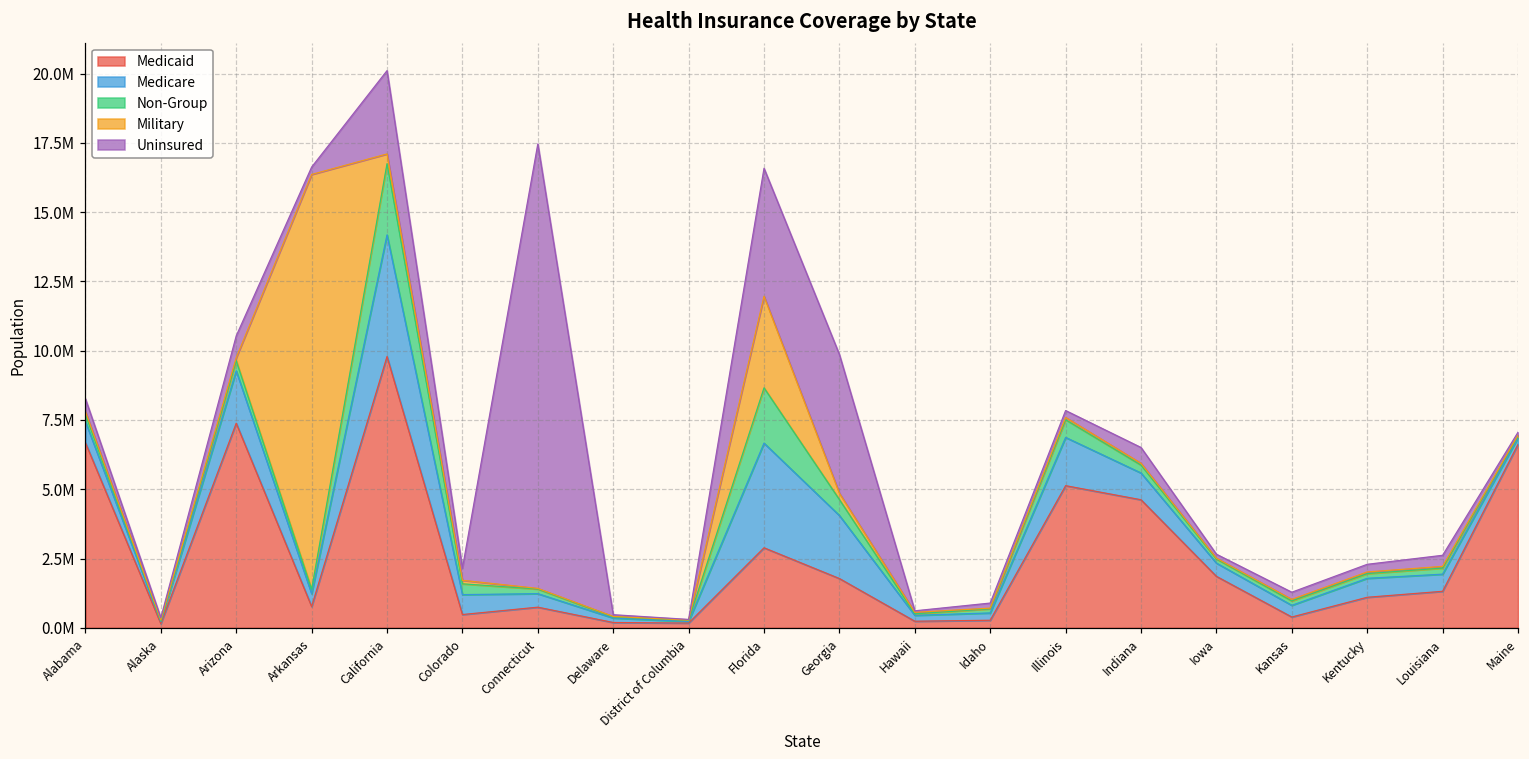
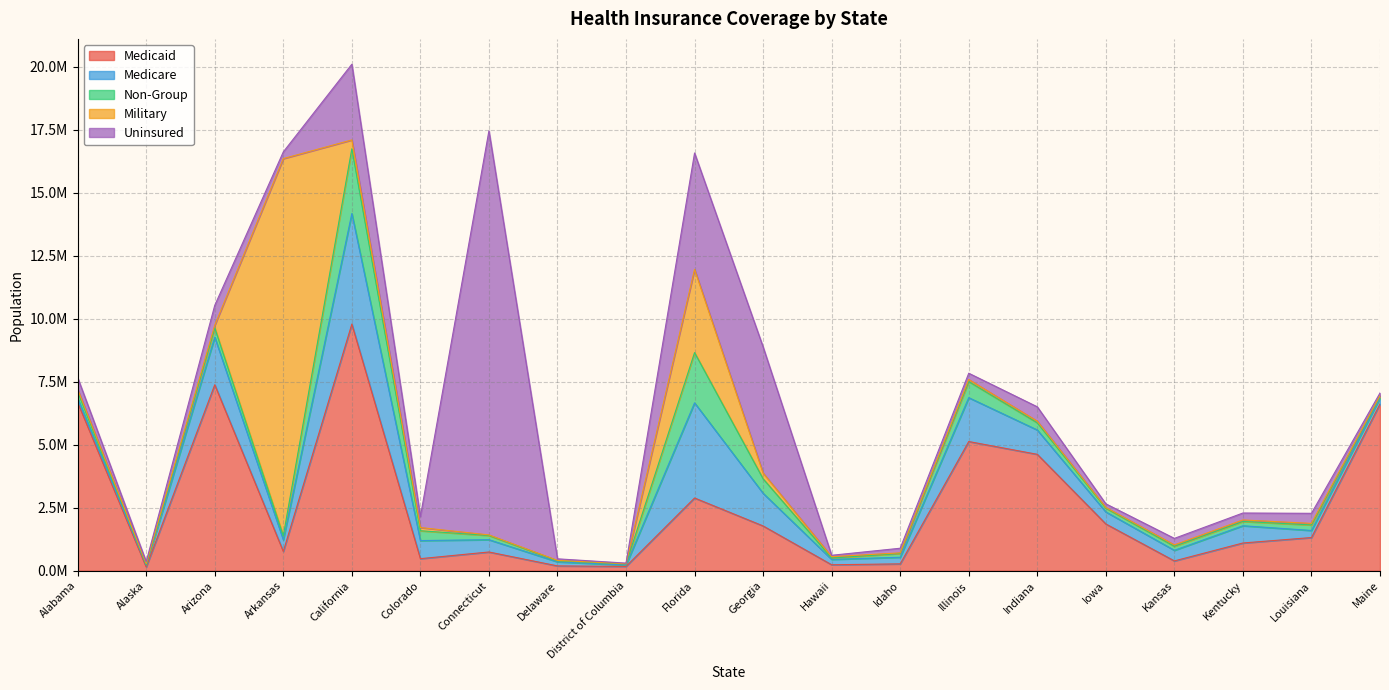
Medicare, Alabama: 800000 -> 200000
Medicare, Georgia: 2300000 -> 1300000
Medicare, Louisiana: 600000 -> 300000
